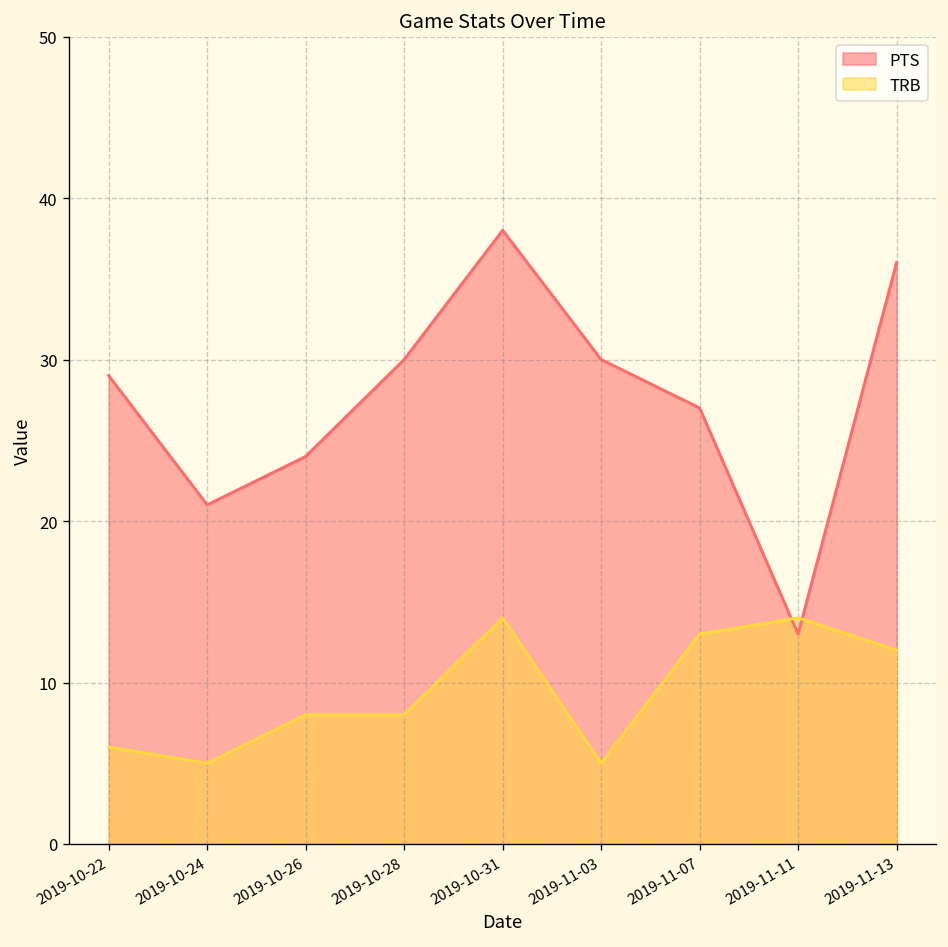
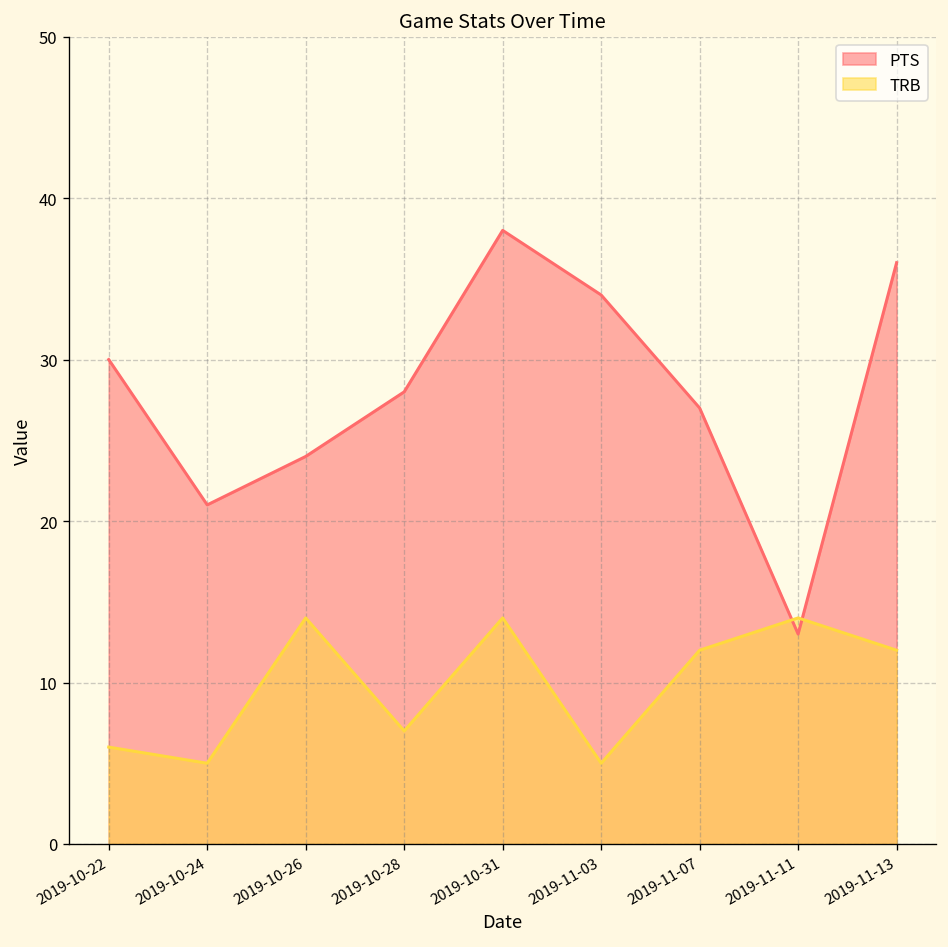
PTS, 2019-10-22: 29 -> 30
TRB, 2019-10-26: 8 -> 14
PTS, 2019-10-28: 30 -> 28
TRB, 2019-10-28: 8 -> 7
PTS, 2019-11-03: 30 -> 34
TRB, 2019-11-07: 13 -> 12
